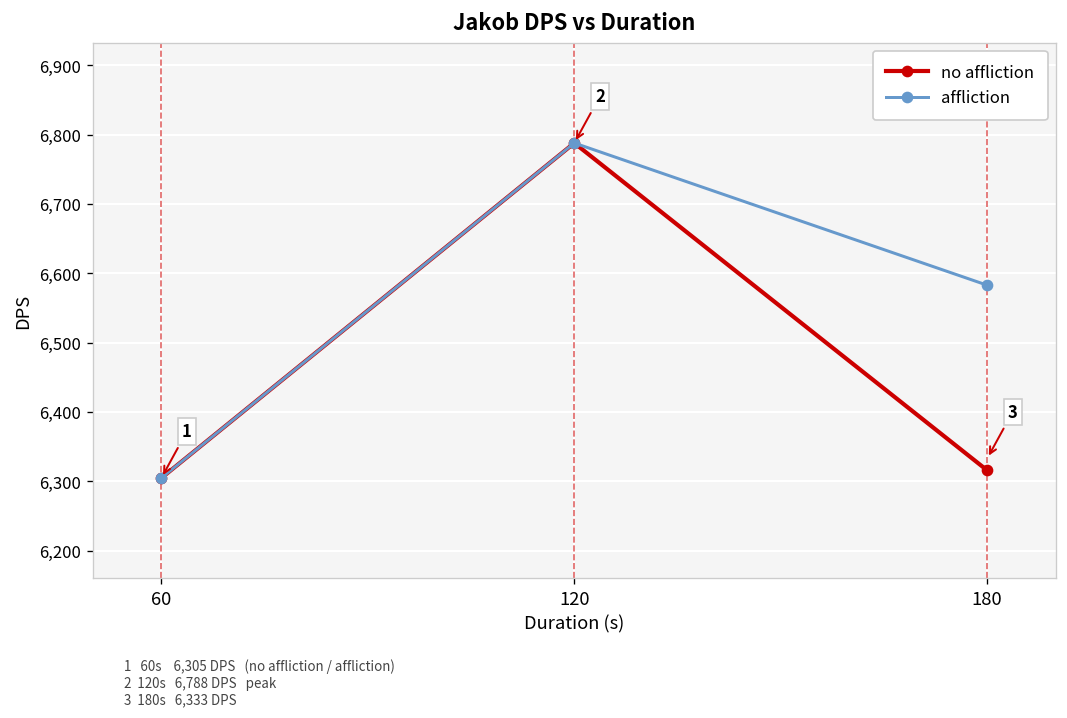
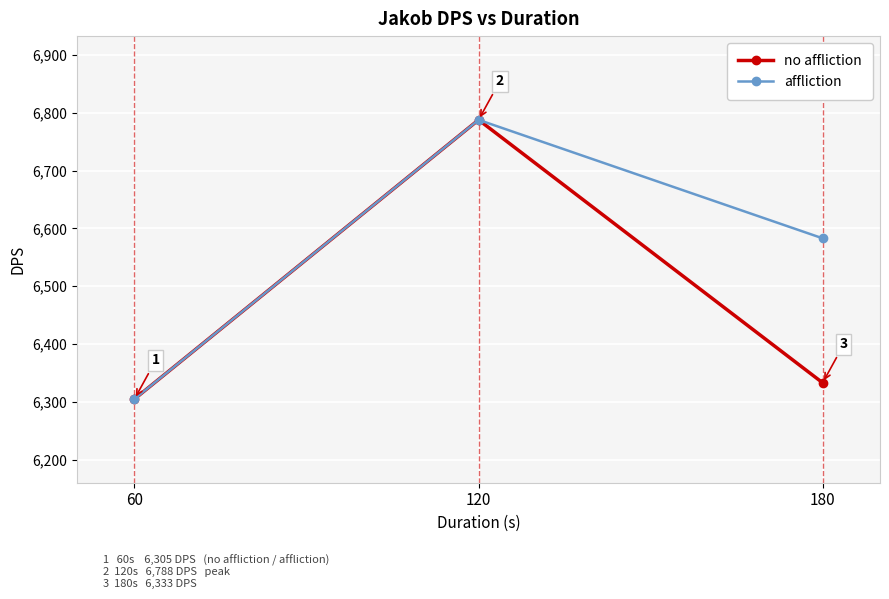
no affliction, 180: 6,320 -> 6,330
